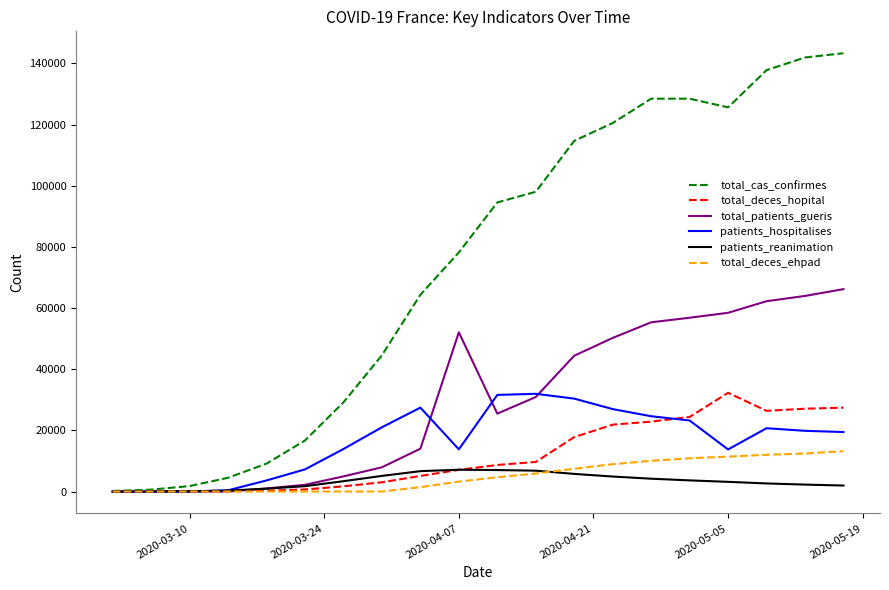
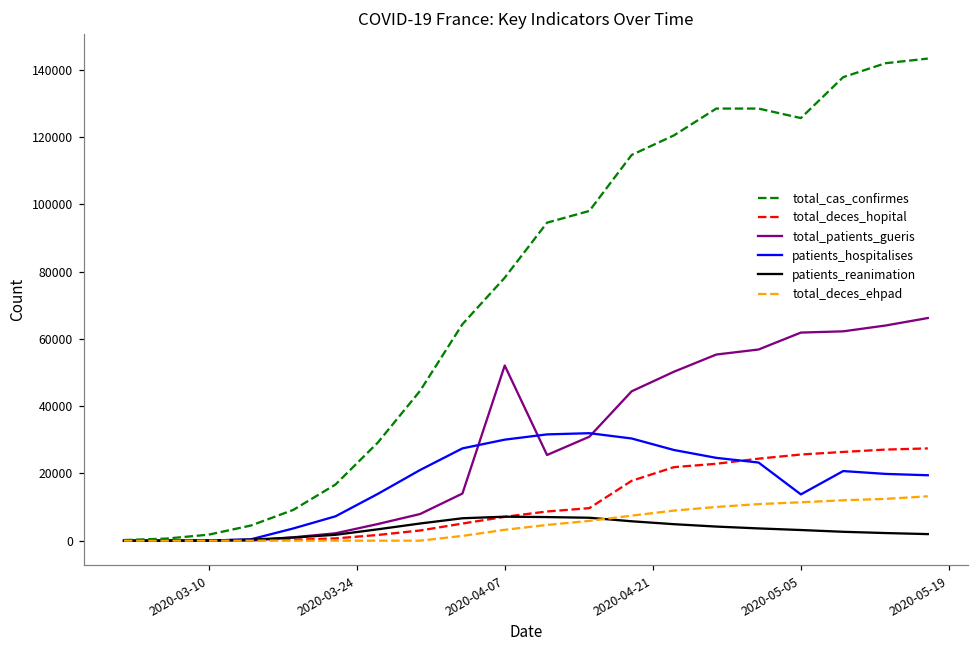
patients_hospitalises, 2020-04-07: 14000 -> 30000
total_deces_hopital, 2020-05-05: 32000 -> 26000
total_patients_gueris, 2020-05-05: 58000 -> 62000
